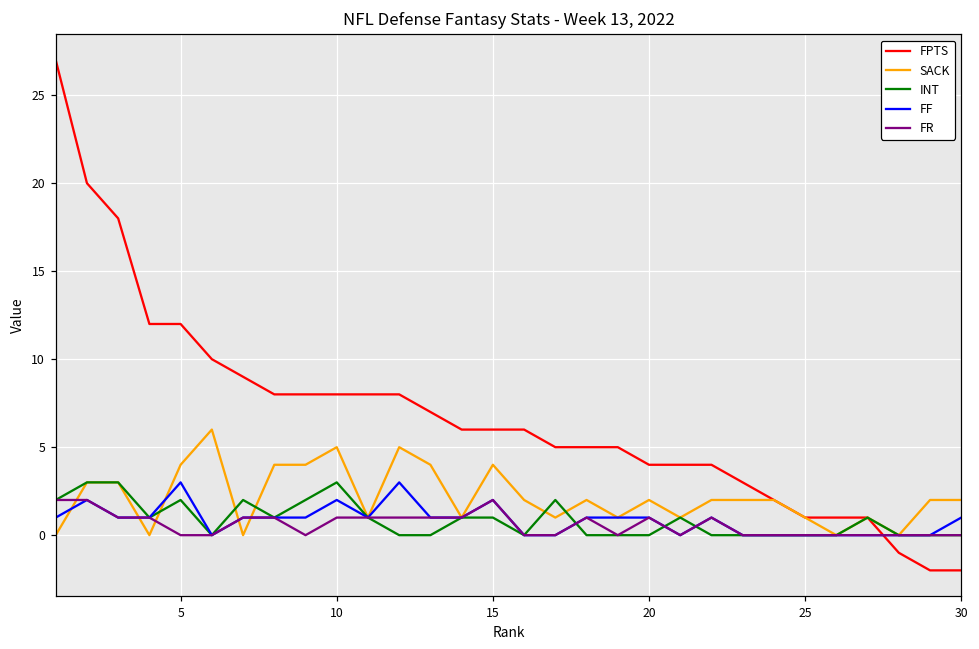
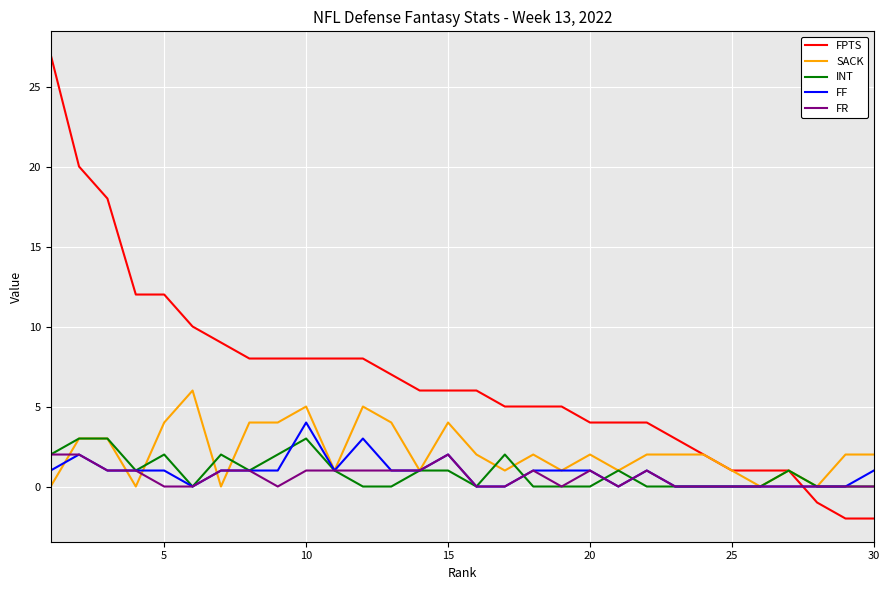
FF, 5: 3 -> 1
FF, 10: 2 -> 4
